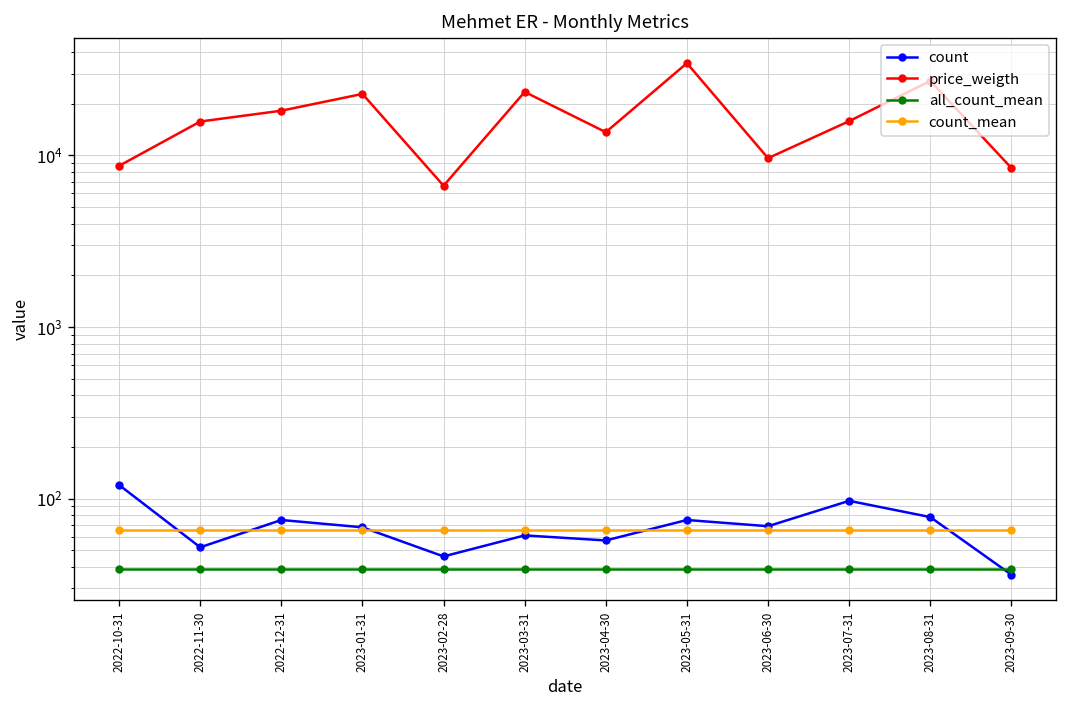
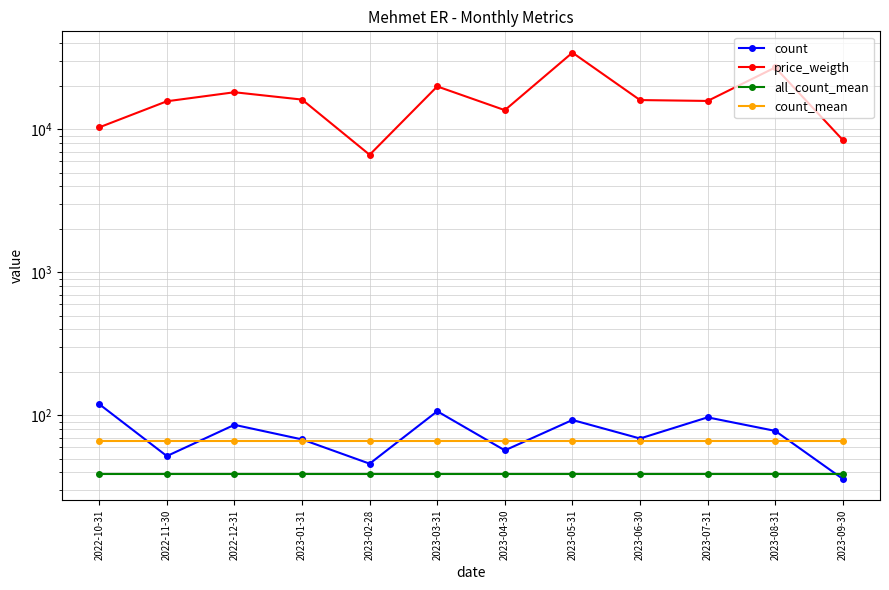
price_weigth, 2022-10-31: 9000 -> 10000
count, 2022-12-31: 80 -> 90
price_weigth, 2023-01-31: 23000 -> 16000
count, 2023-03-31: 61 -> 110
price_weigth, 2023-03-31: 23000 -> 20000
count, 2023-05-31: 80 -> 90
price_weigth, 2023-06-30: 10000 -> 16000
